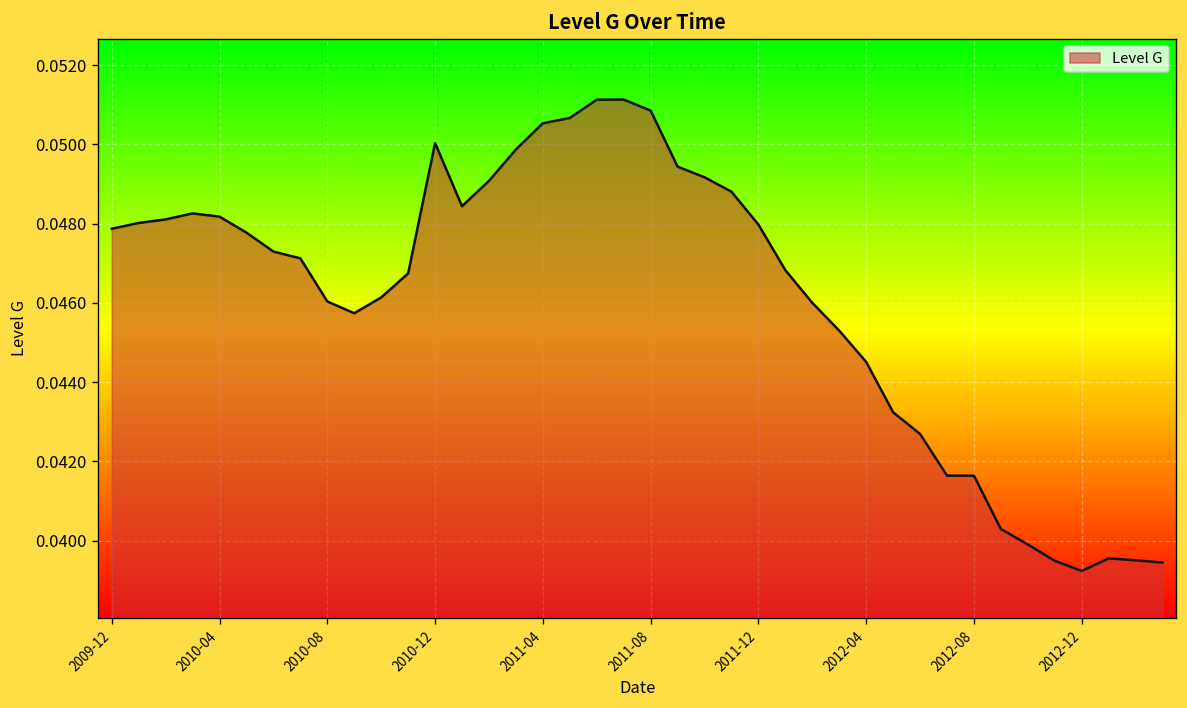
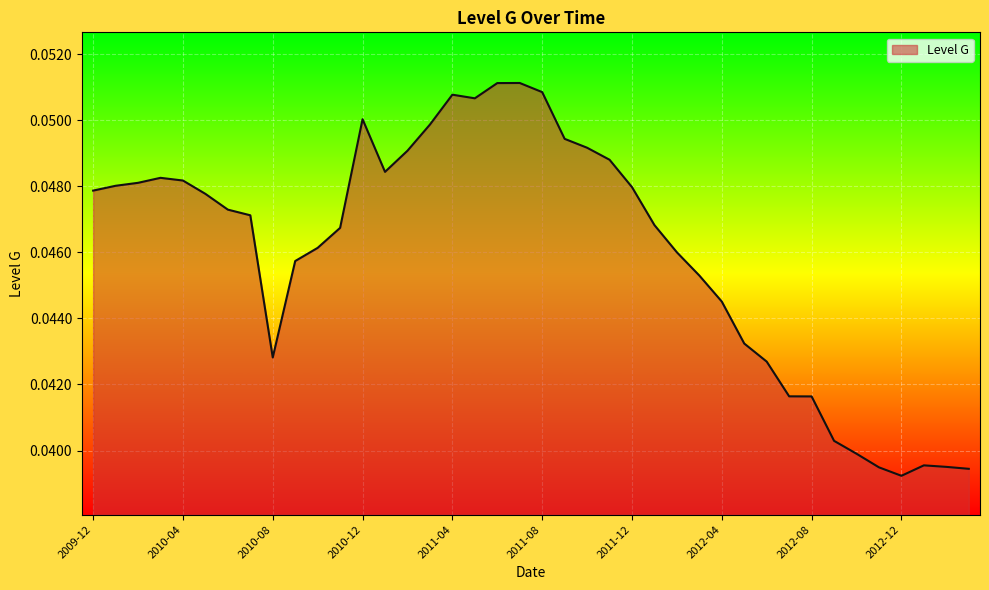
2010-08: 0.0460 -> 0.0428
2011-04: 0.0505 -> 0.0508
